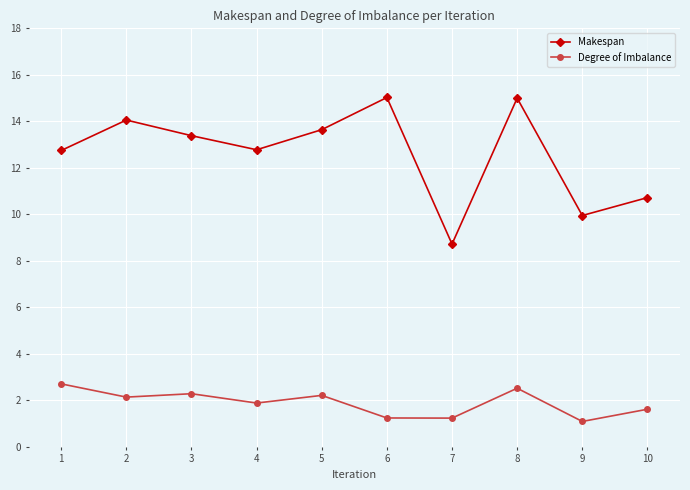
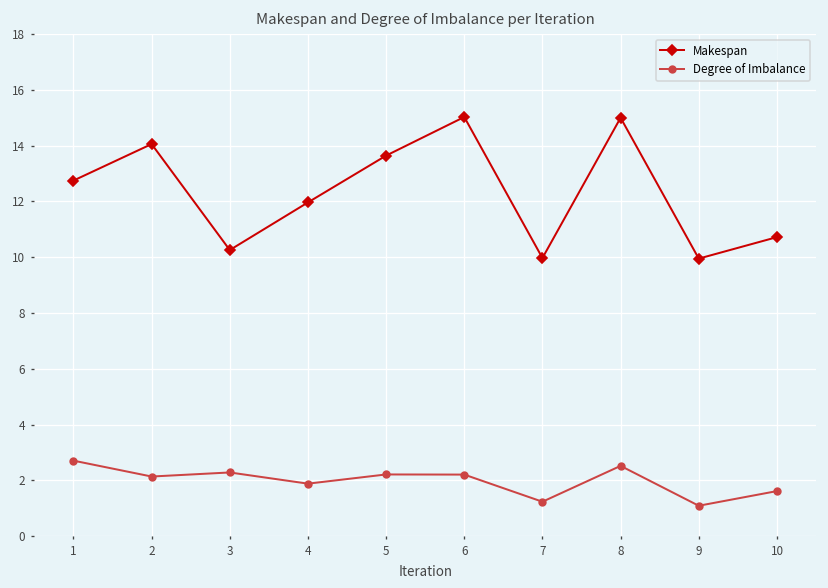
Makespan, 3: 13.4 -> 10.3
Makespan, 4: 12.8 -> 12.0
Degree of Imbalance, 6: 1.2 -> 2.2
Makespan, 7: 8.7 -> 10.0
